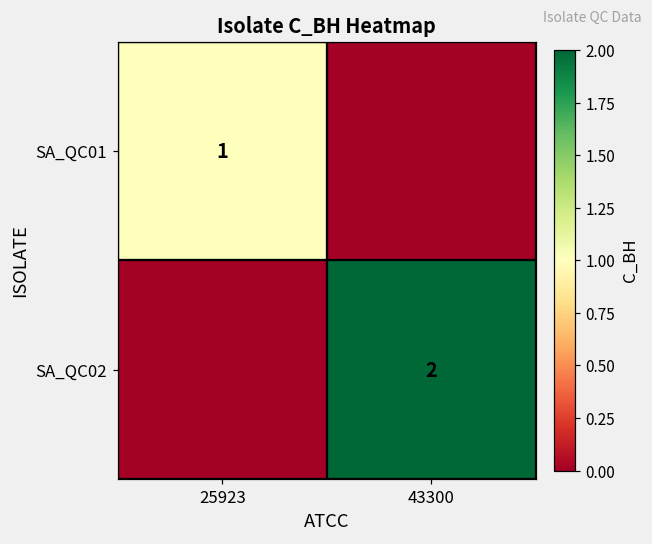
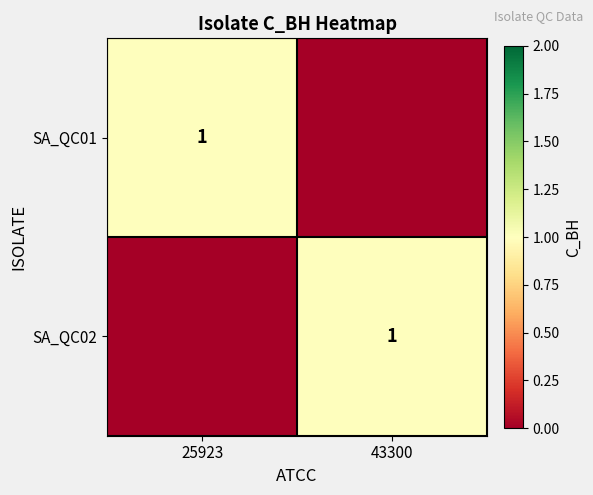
SA_QC02, 43300: 2 -> 1
